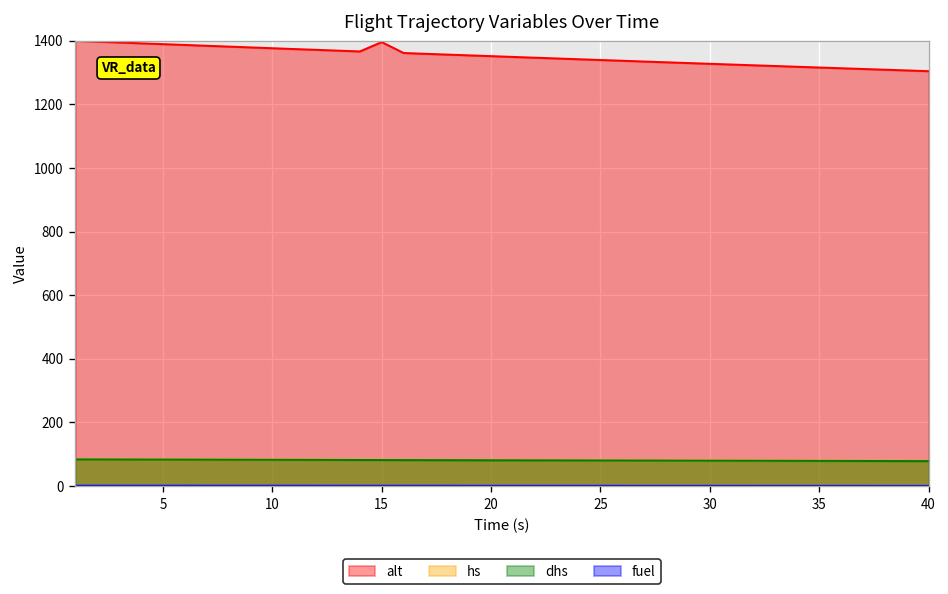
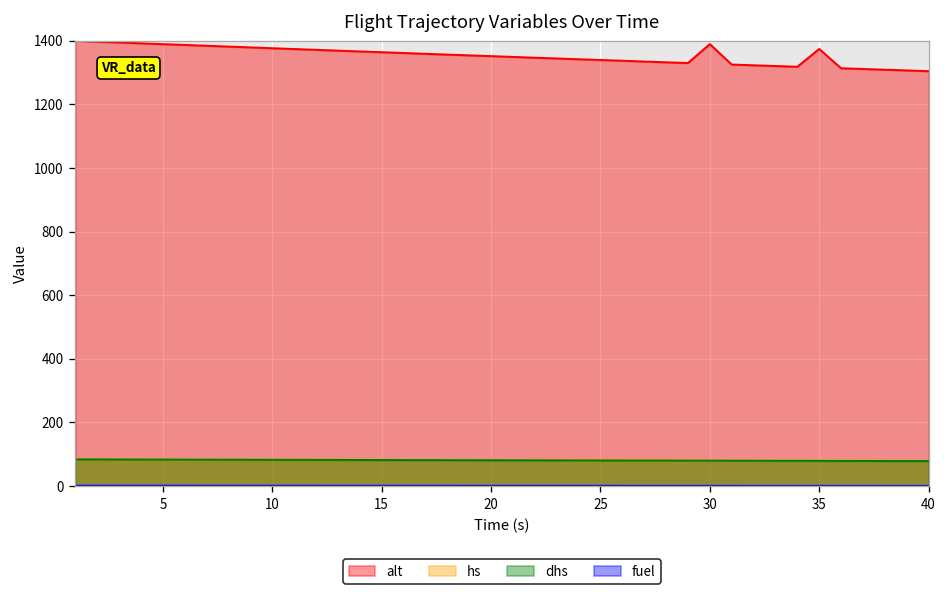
alt, 15: 1400 -> 1360
alt, 30: 1330 -> 1390
alt, 35: 1320 -> 1370
